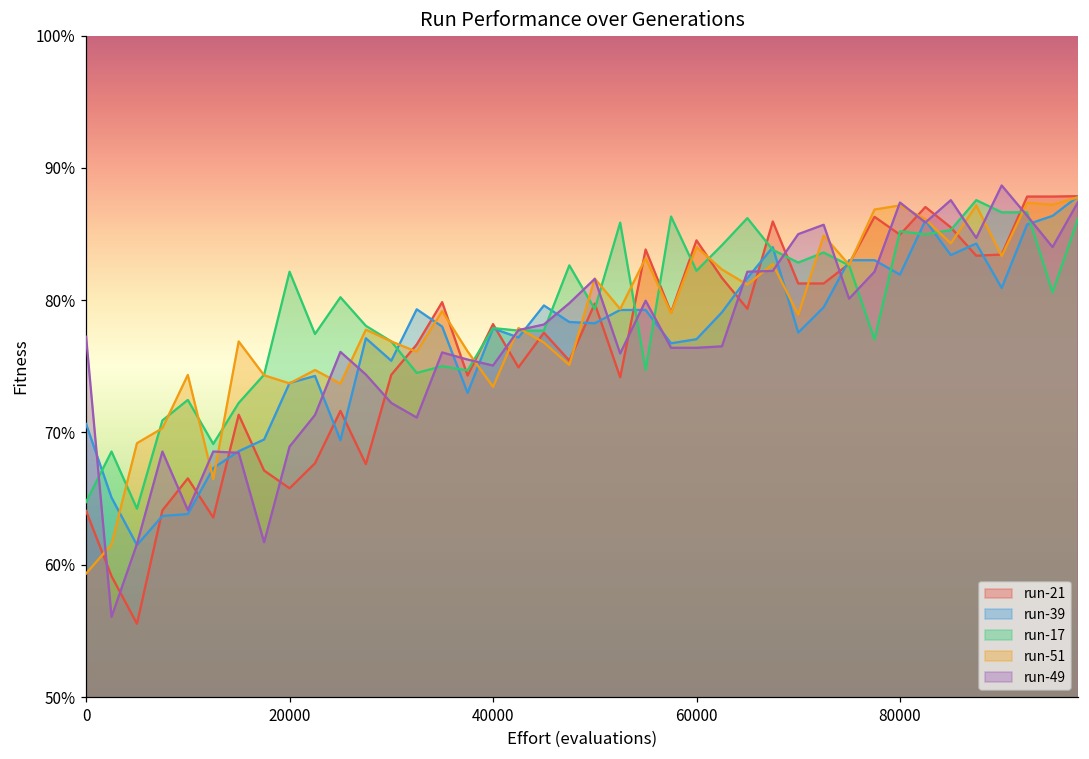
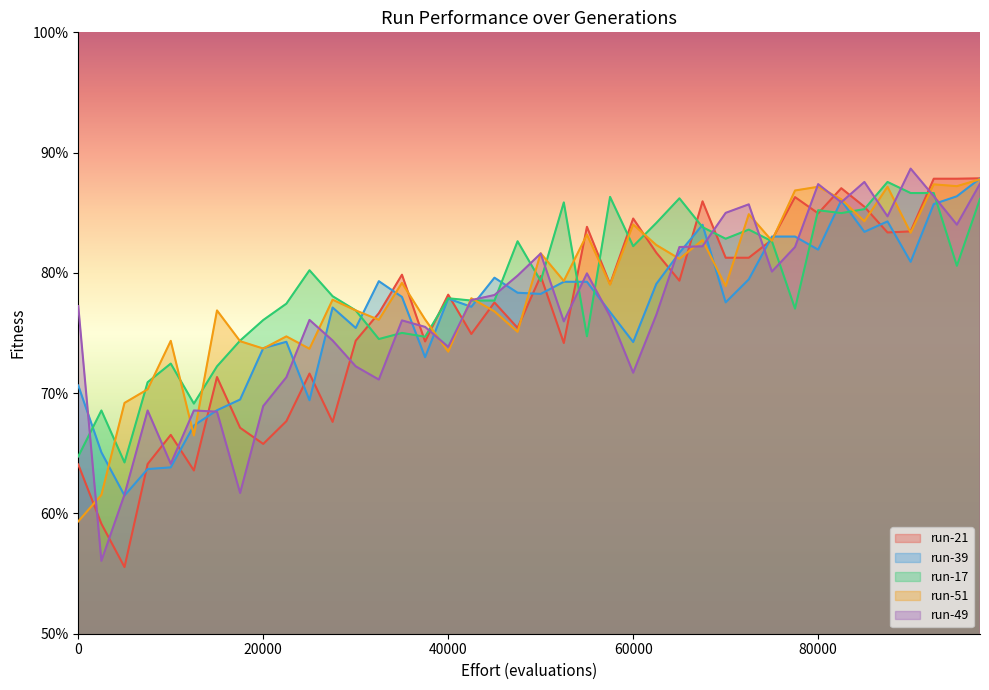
run-17, 20000: 82.2% -> 76.1%
run-49, 40000: 75.1% -> 73.9%
run-39, 60000: 77.1% -> 74.3%
run-49, 60000: 76.4% -> 71.7%
